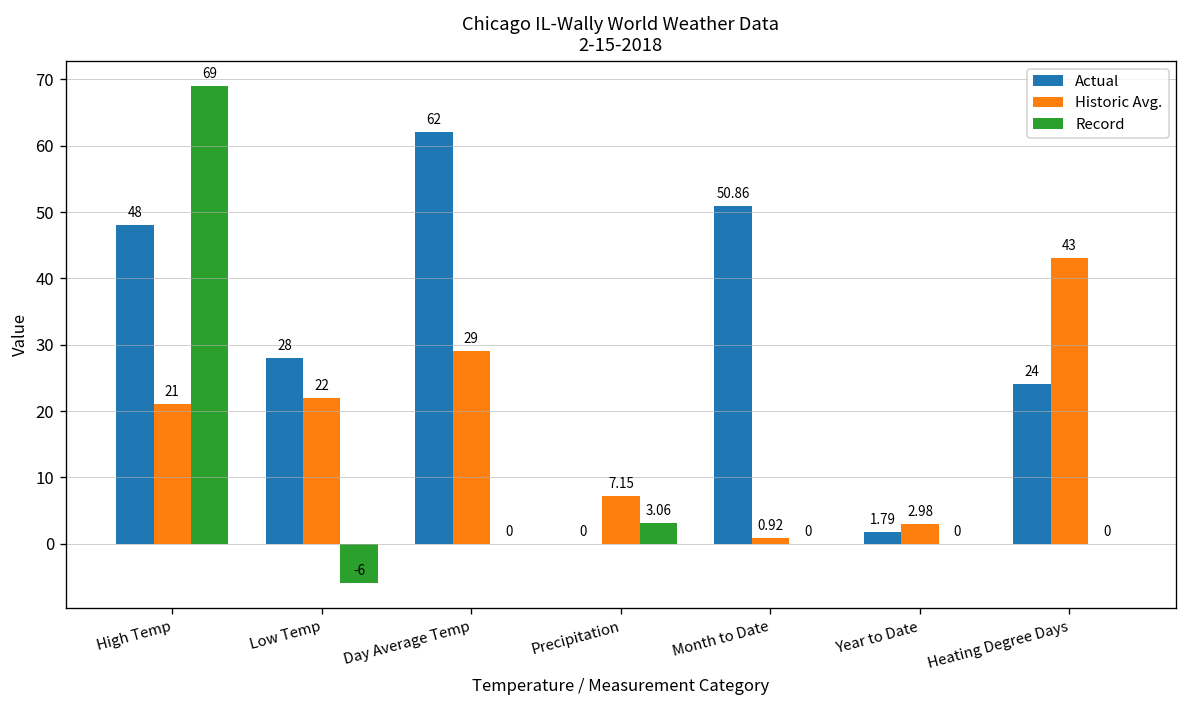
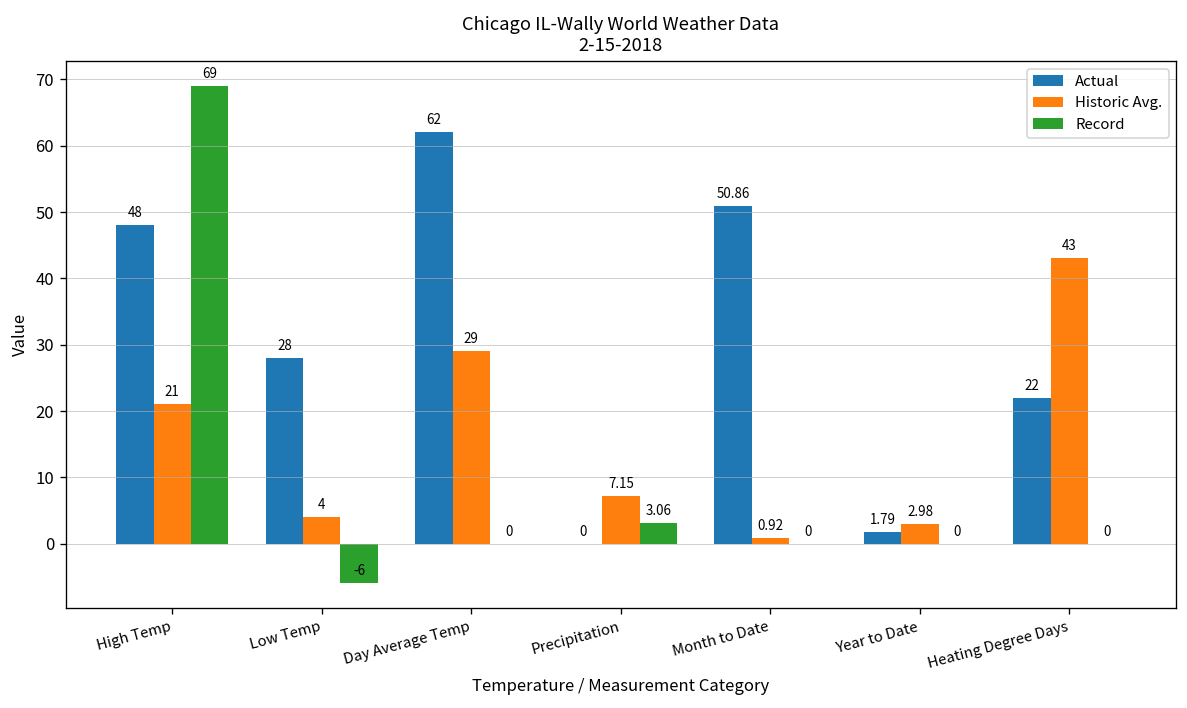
Historic Avg., Low Temp: 22 -> 4
Actual, Heating Degree Days: 24 -> 22
